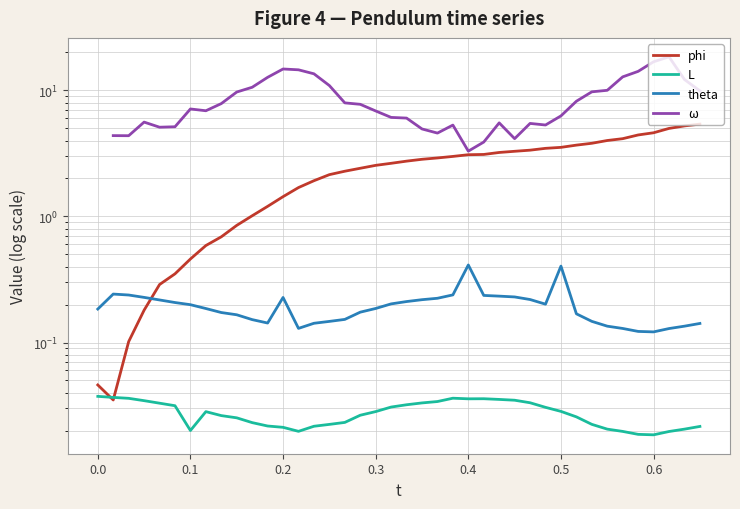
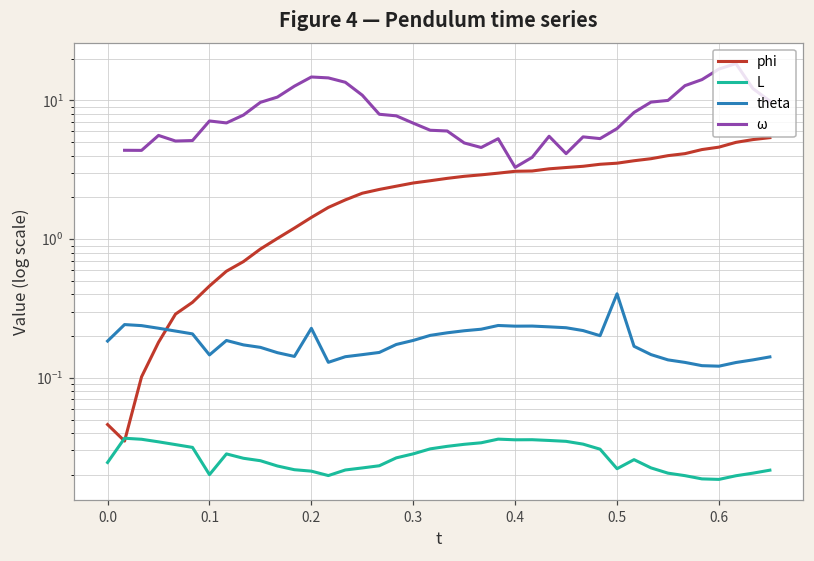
L, 0.0: 0.037 -> 0.025
theta, 0.1: 0.20 -> 0.15
theta, 0.4: 0.41 -> 0.24
L, 0.5: 0.028 -> 0.022
